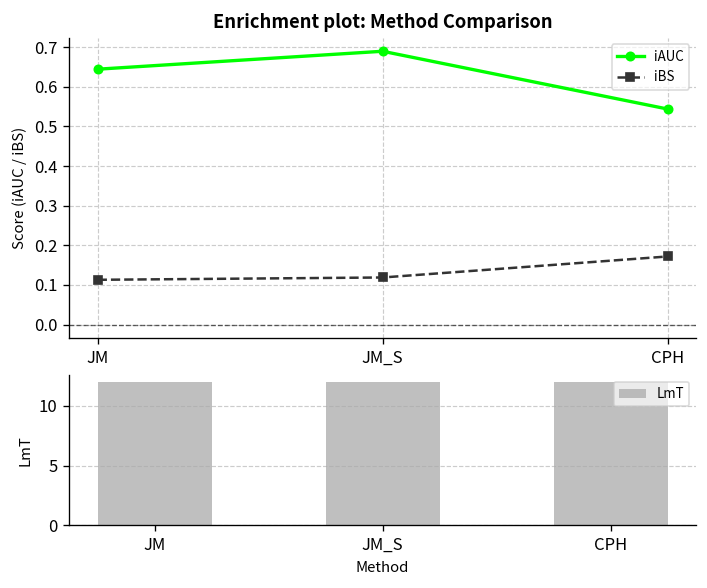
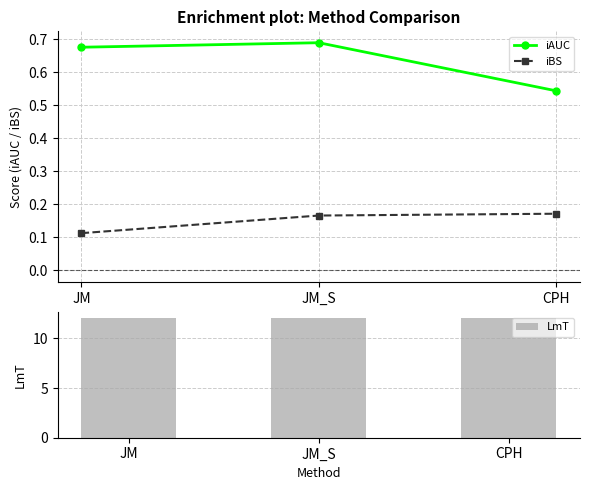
Enrichment plot: Method Comparison, iAUC, JM: 0.64 -> 0.68
Enrichment plot: Method Comparison, iBS, JM_S: 0.12 -> 0.17
